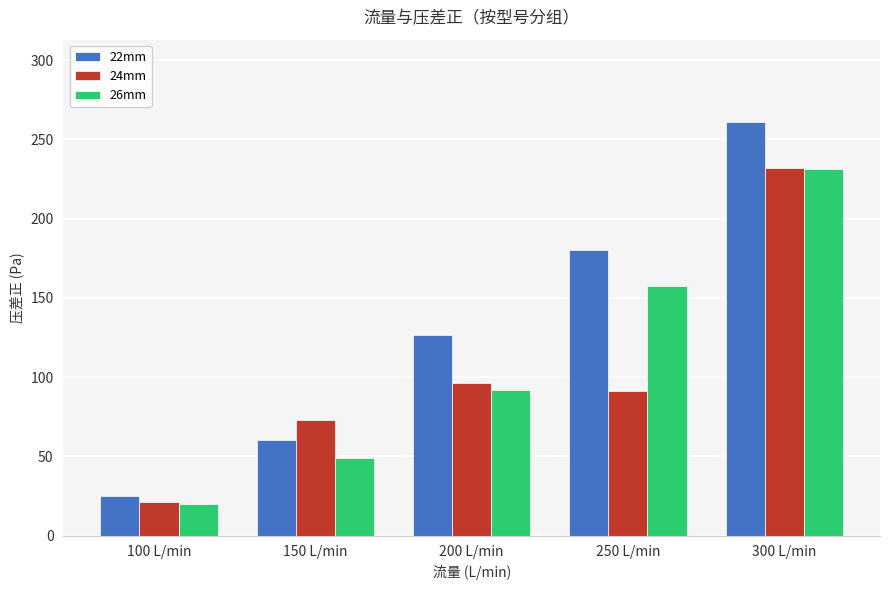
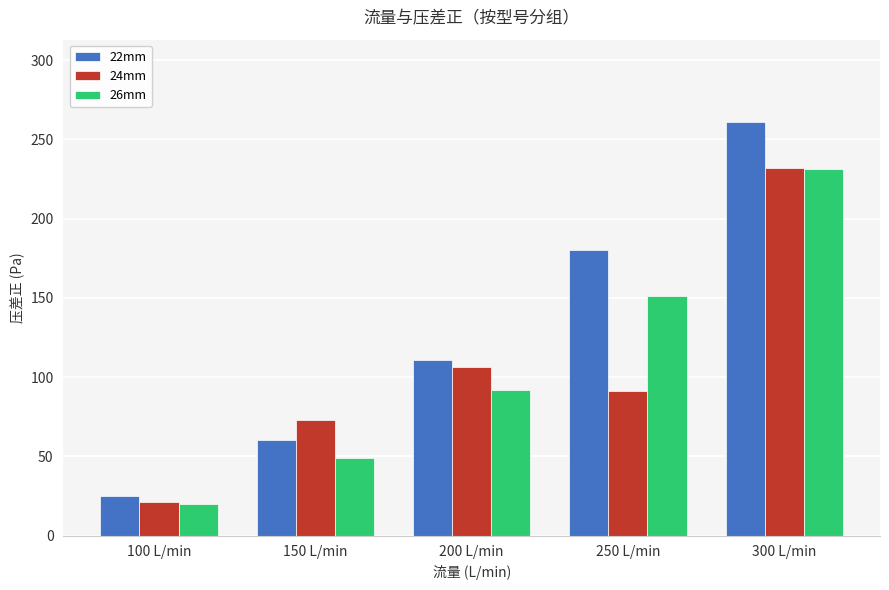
22mm, 200 L/min: 127 -> 111
24mm, 200 L/min: 97 -> 107
26mm, 250 L/min: 158 -> 151
